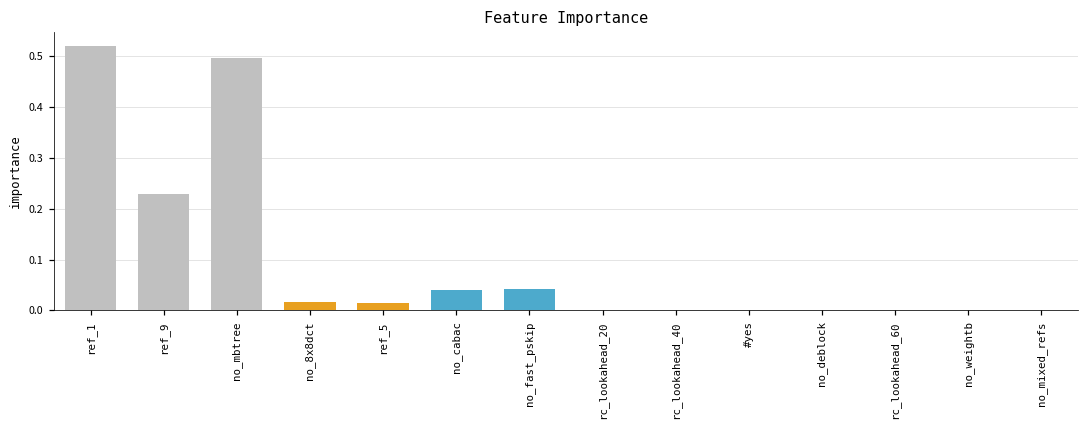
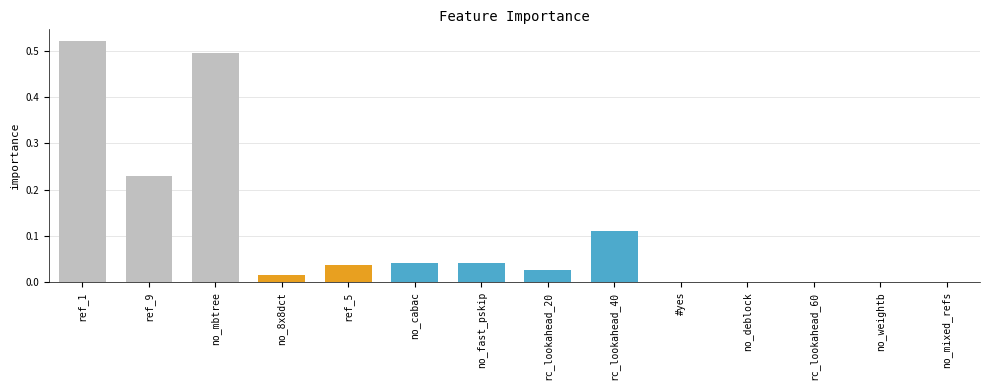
ref_5: 0.01 -> 0.04
rc_lookahead_20: 0.00 -> 0.03
rc_lookahead_40: 0.00 -> 0.11
